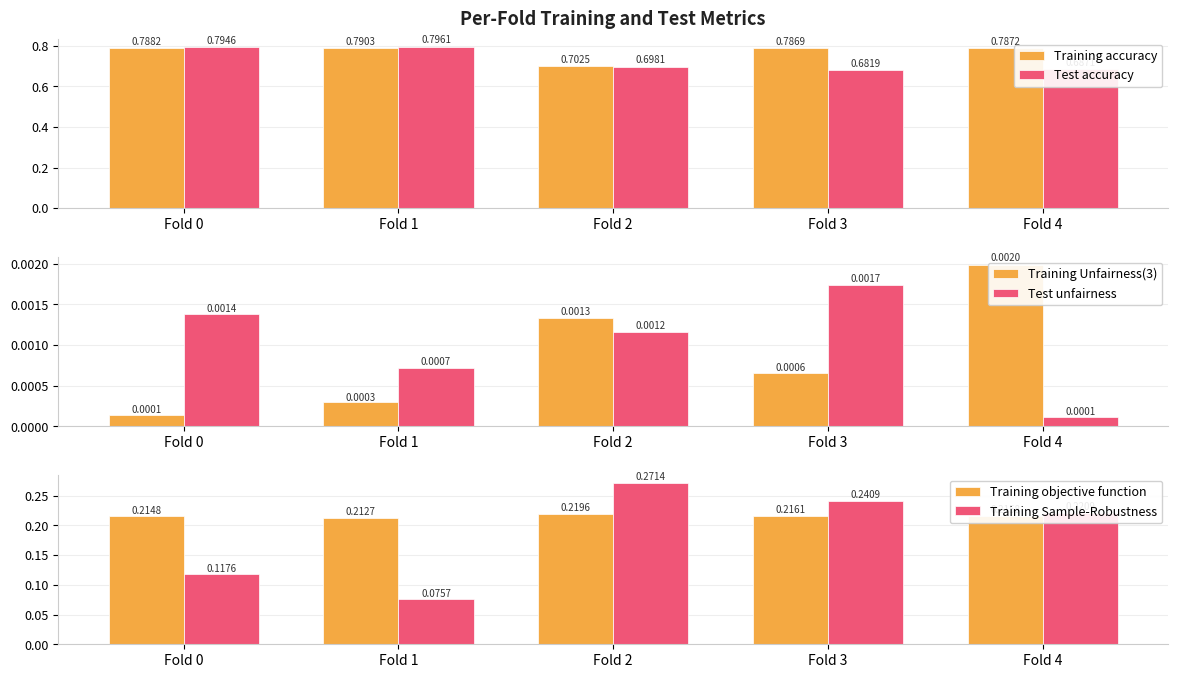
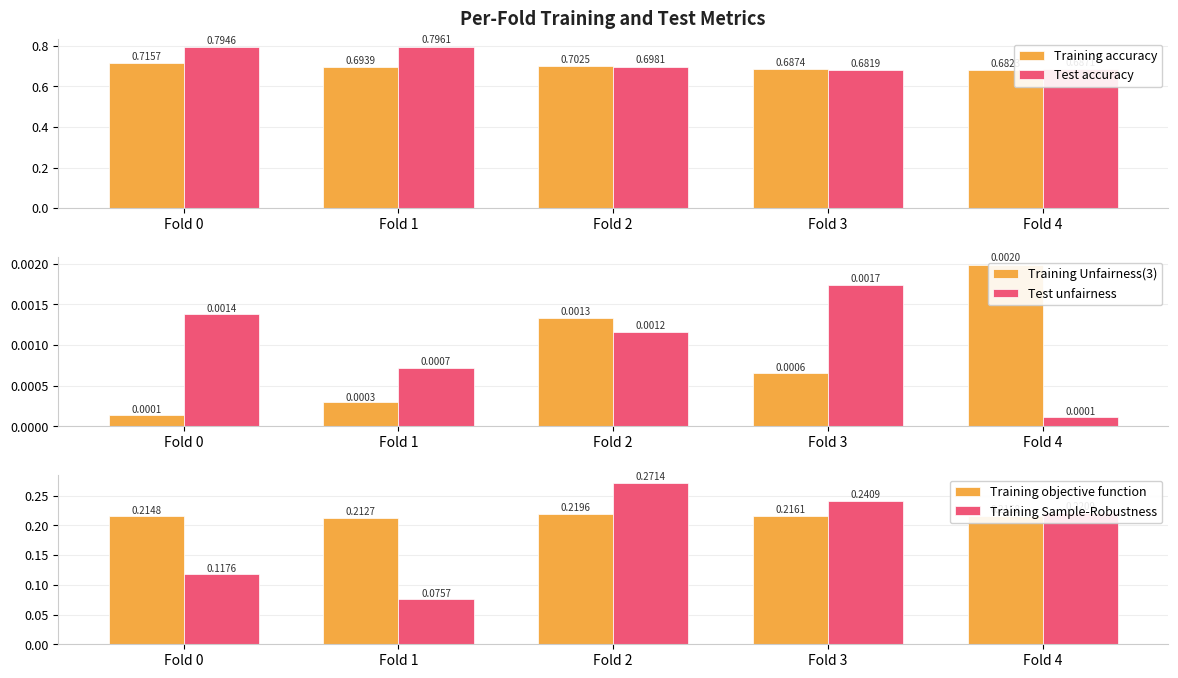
Per-Fold Training and Test Metrics, Training accuracy, Fold 0: 0.7882 -> 0.7157
Per-Fold Training and Test Metrics, Training accuracy, Fold 1: 0.7903 -> 0.6939
Per-Fold Training and Test Metrics, Training accuracy, Fold 3: 0.7869 -> 0.6874
Per-Fold Training and Test Metrics, Training accuracy, Fold 4: 0.79 -> 0.68
